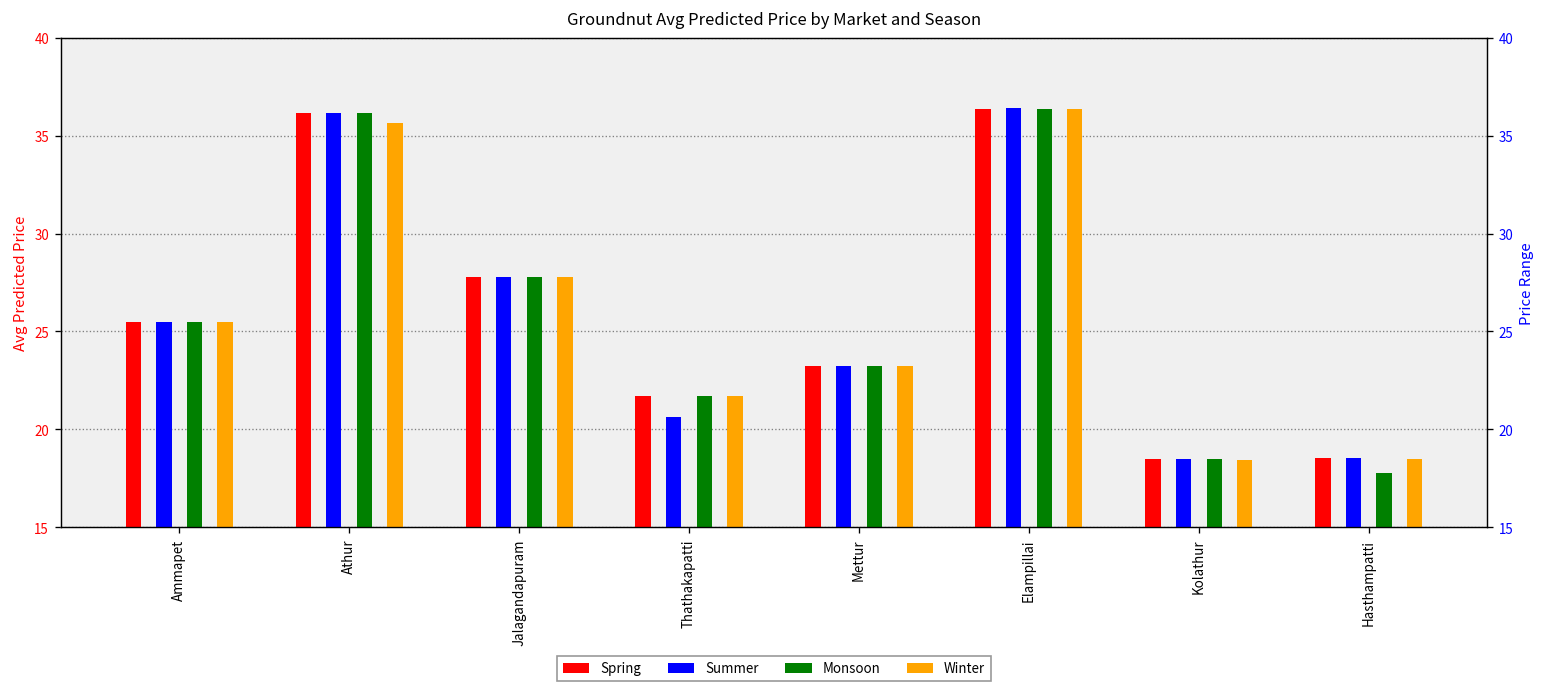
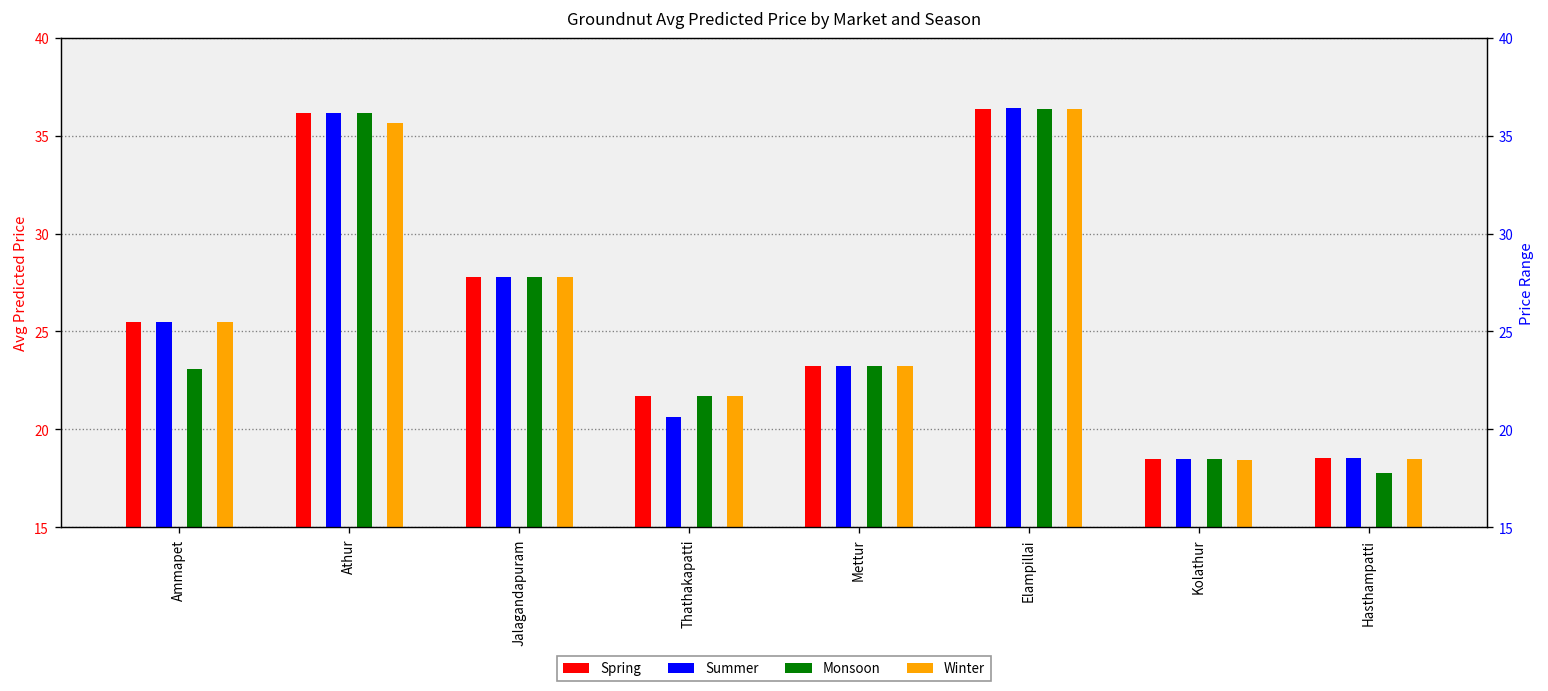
Monsoon, Ammapet: 25.5 -> 23.1
